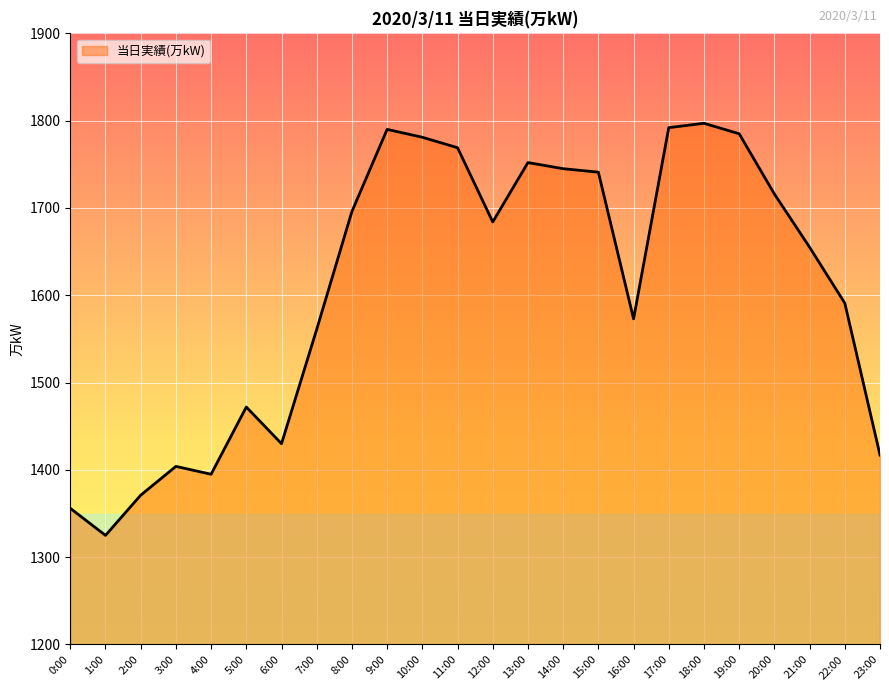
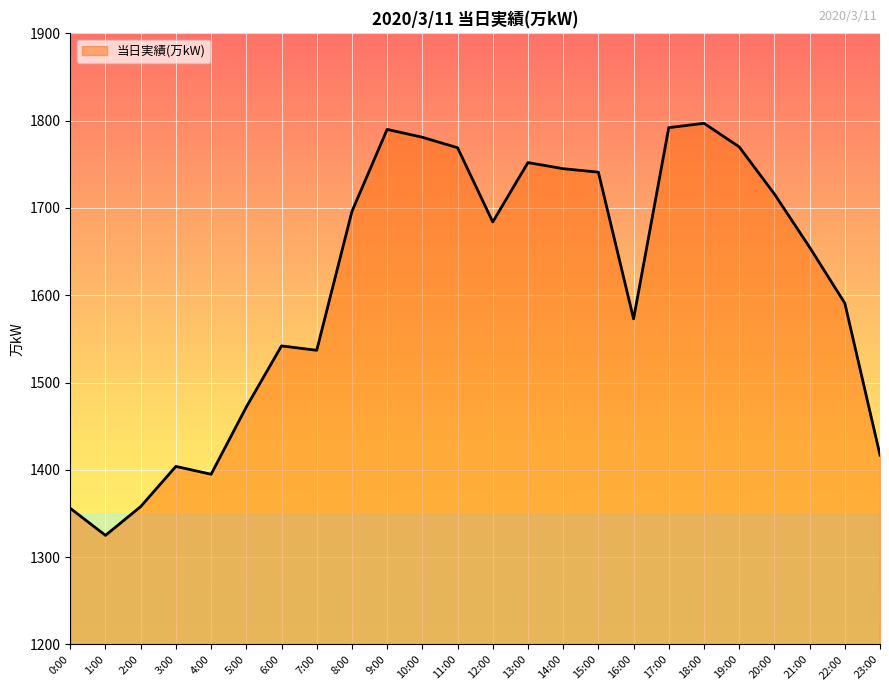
2:00: 1370 -> 1360
6:00: 1430 -> 1540
7:00: 1560 -> 1540
19:00: 1790 -> 1770
